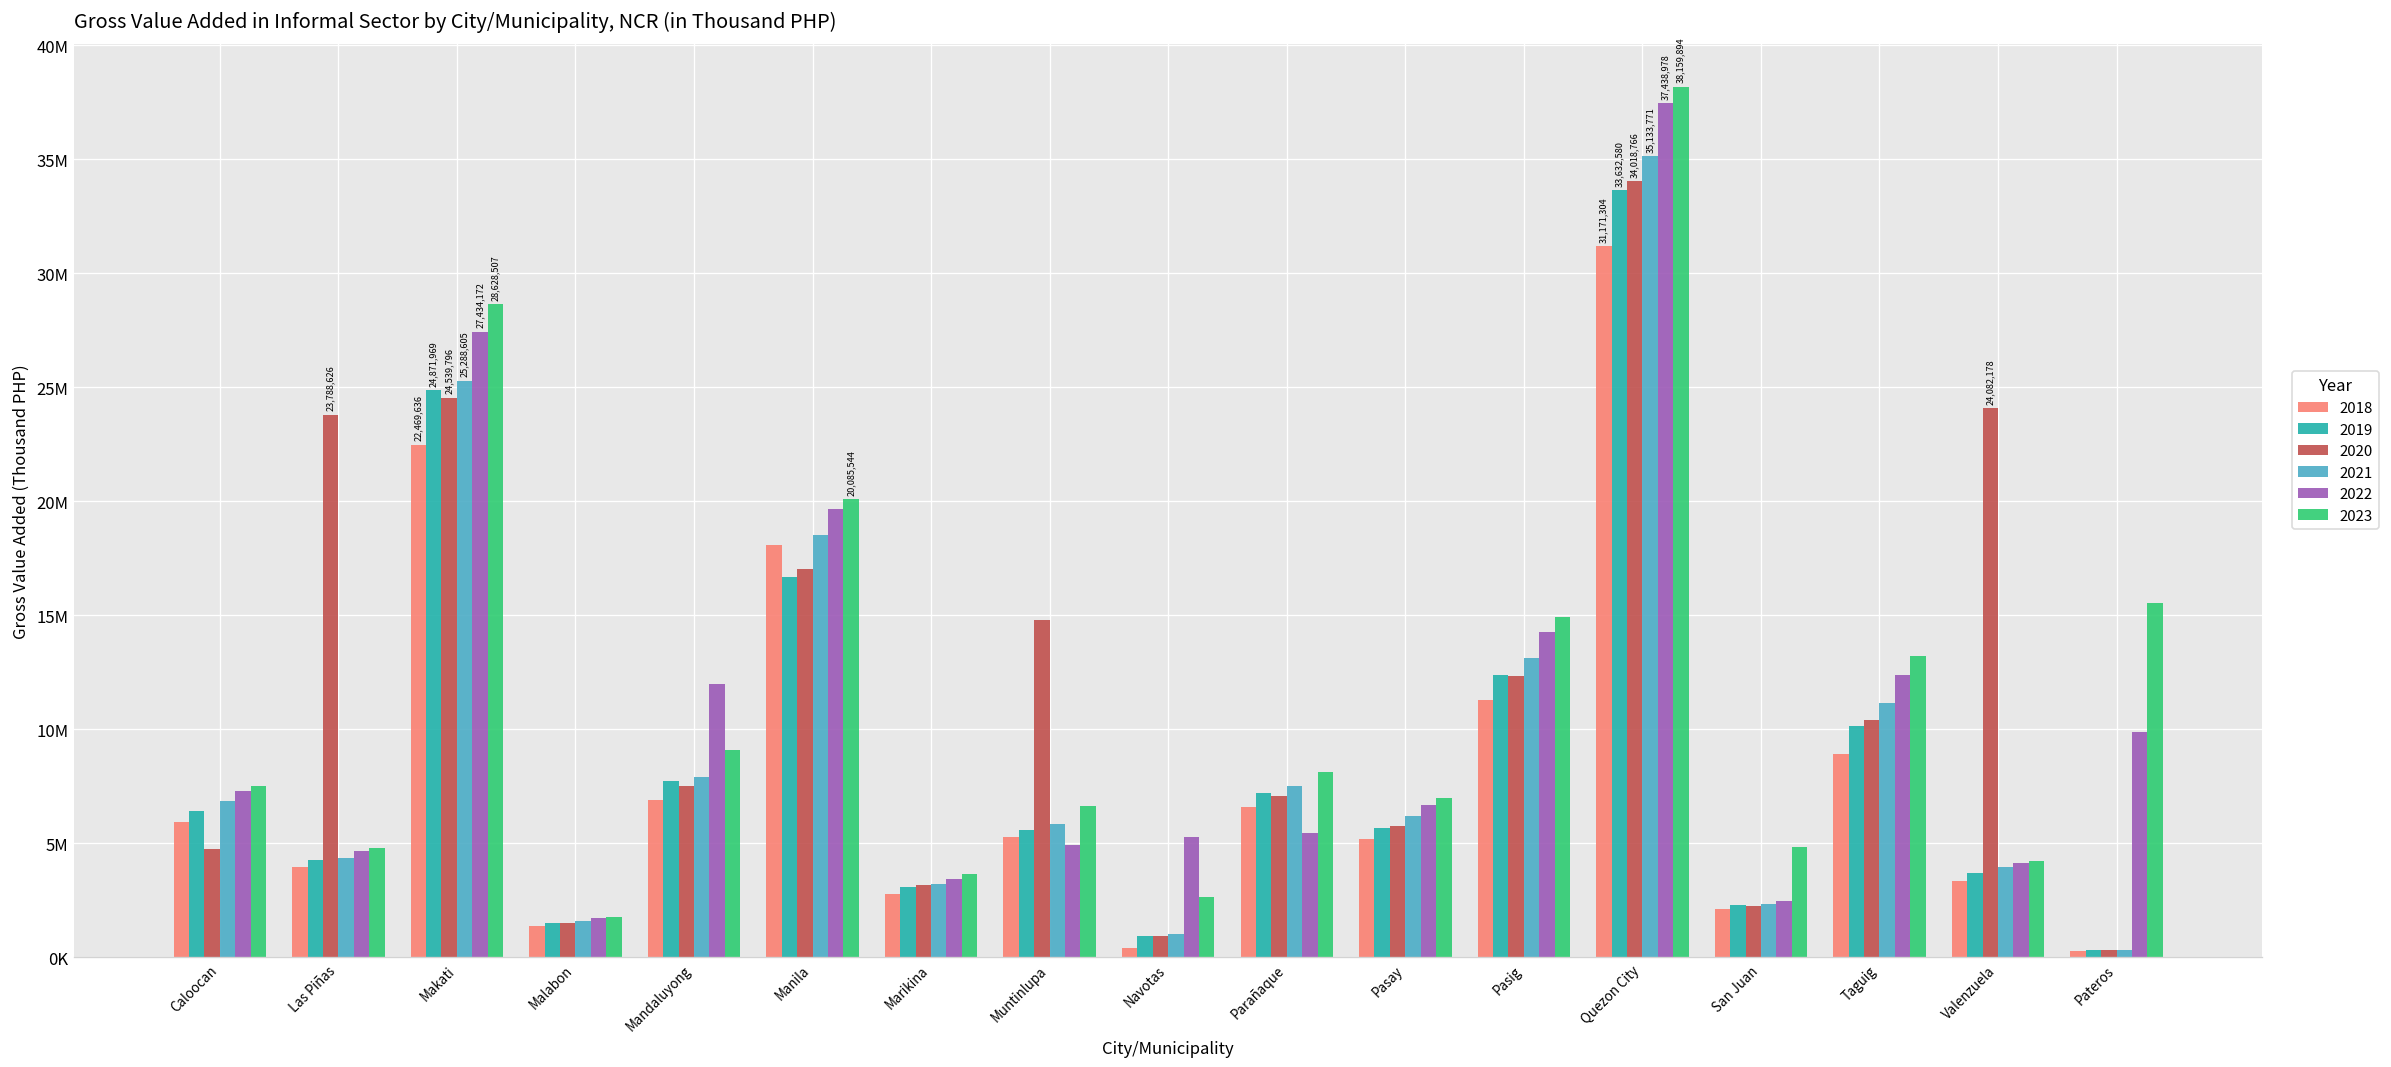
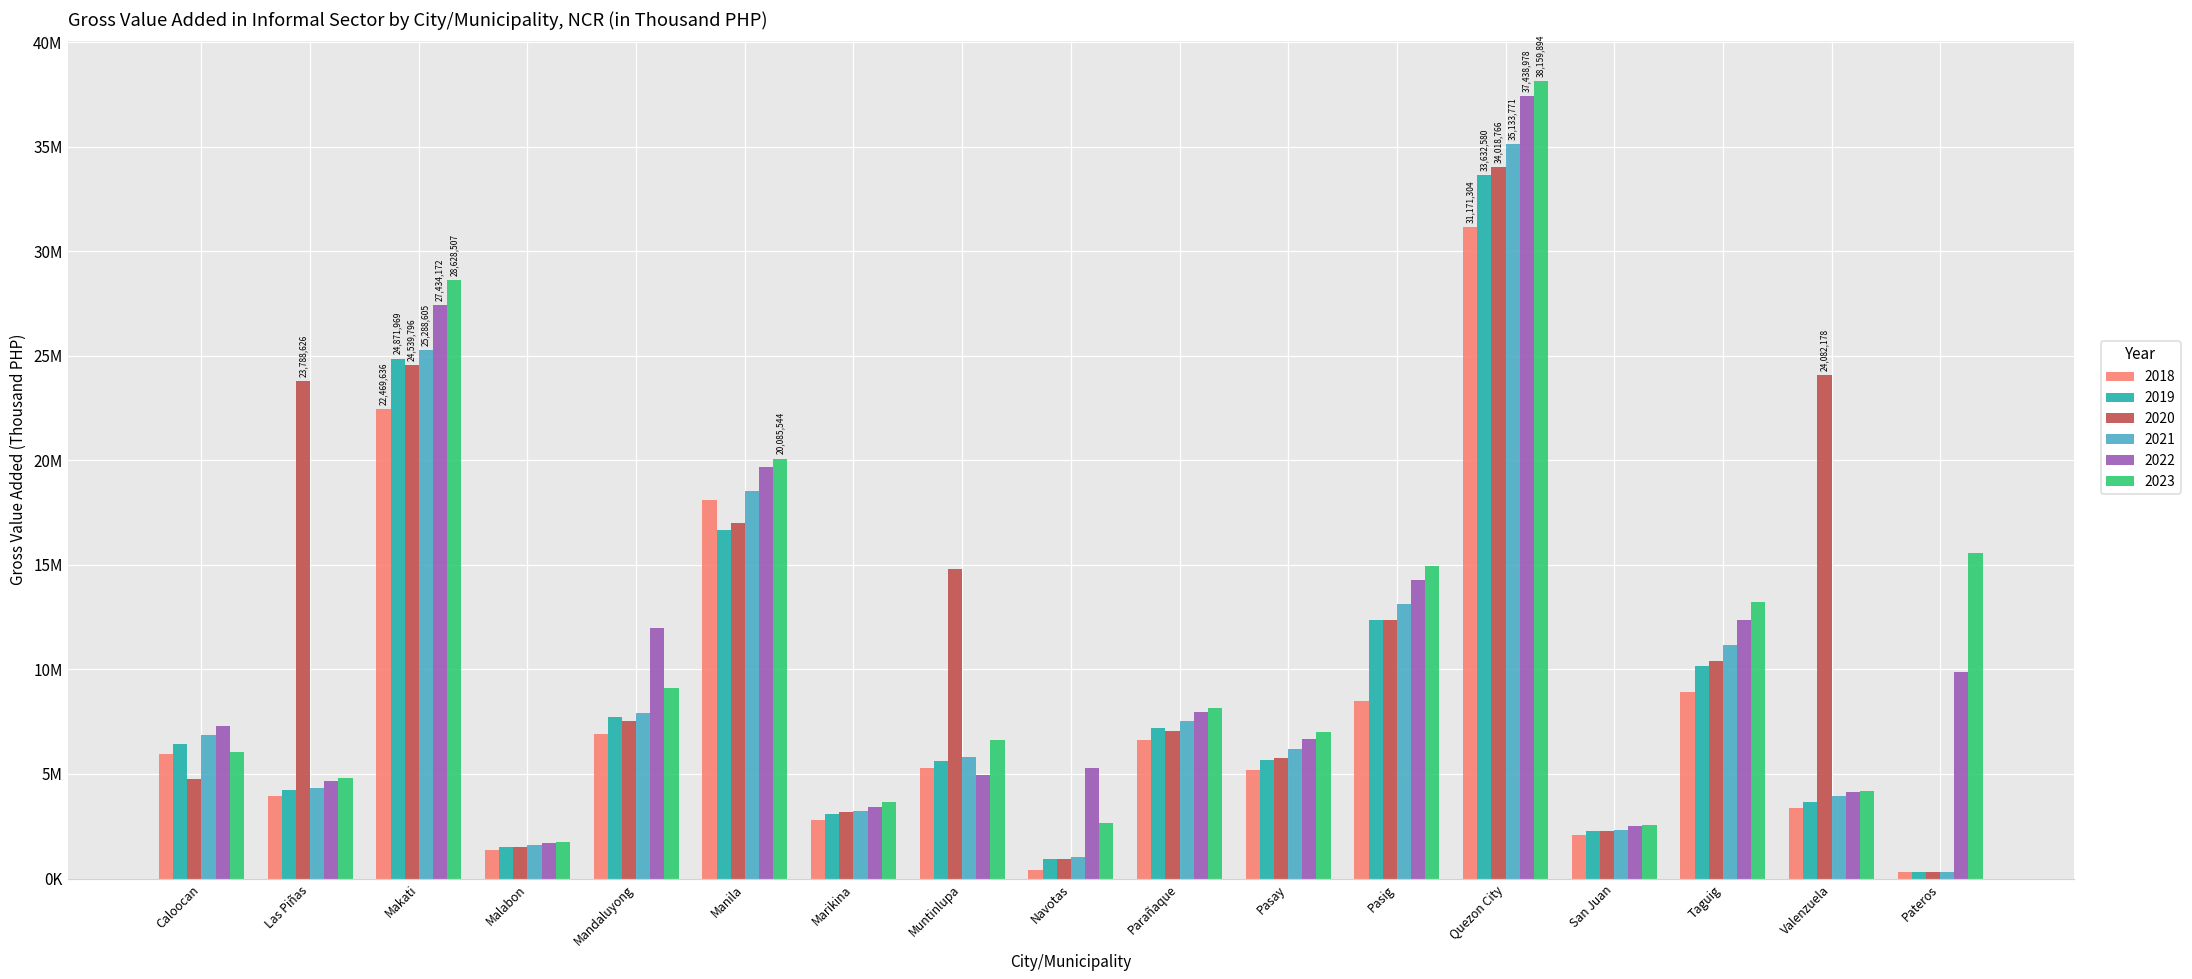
2023, Caloocan: 7500000 -> 6100000
2022, Parañaque: 5400000 -> 8000000
2018, Pasig: 11300000 -> 8500000
2023, San Juan: 4800000 -> 2600000
